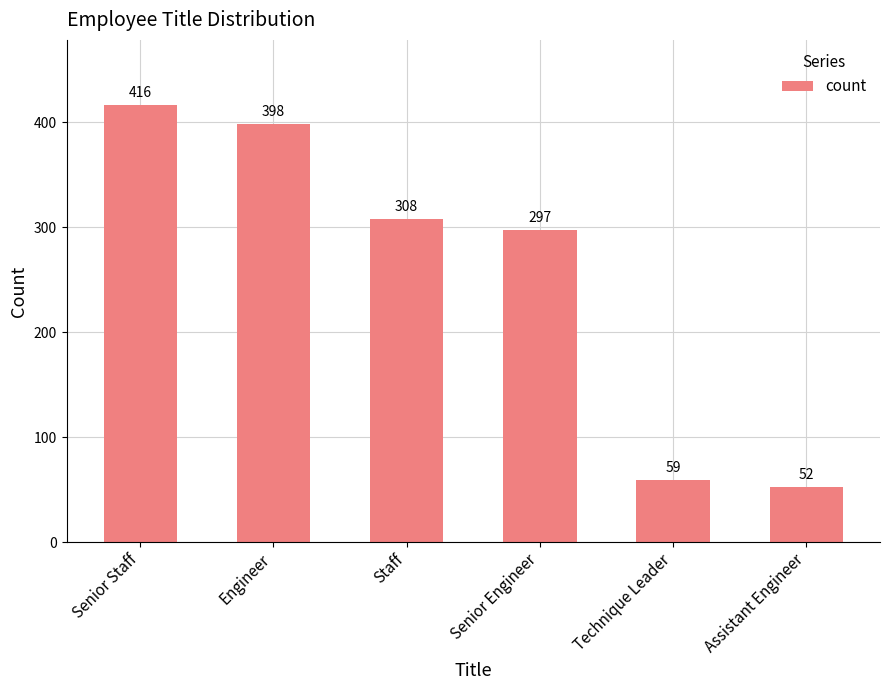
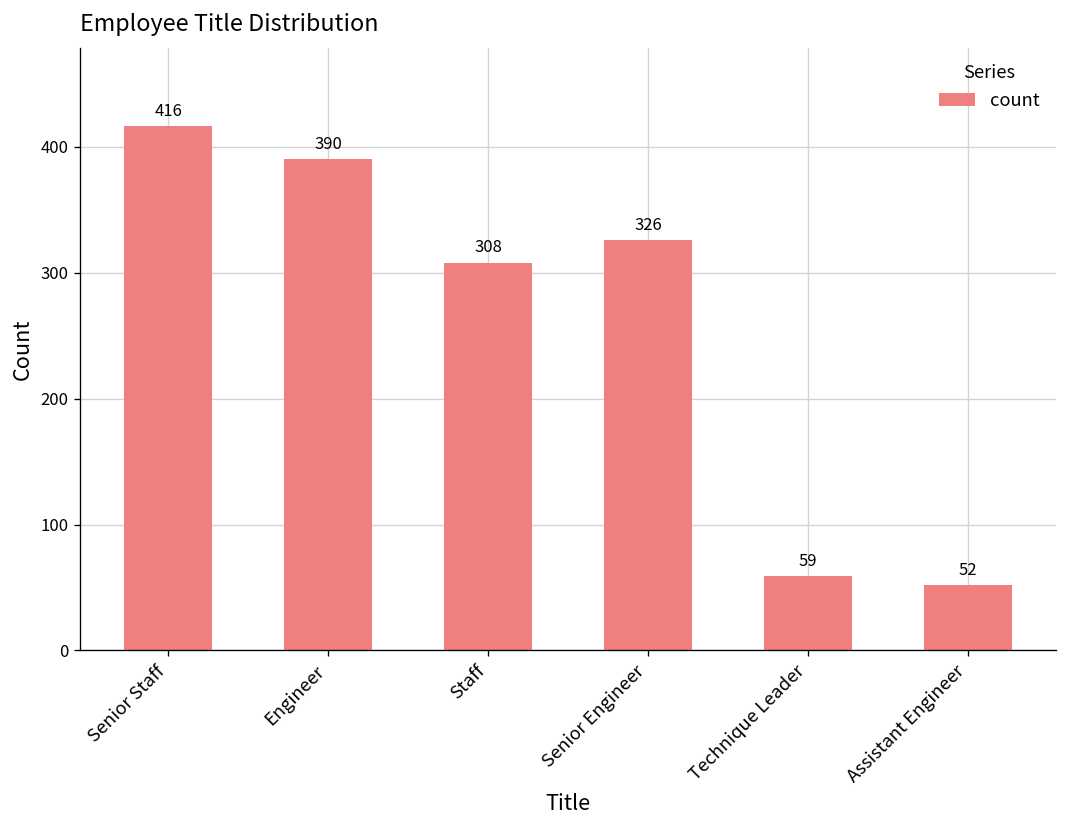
Engineer: 398 -> 390
Senior Engineer: 297 -> 326
